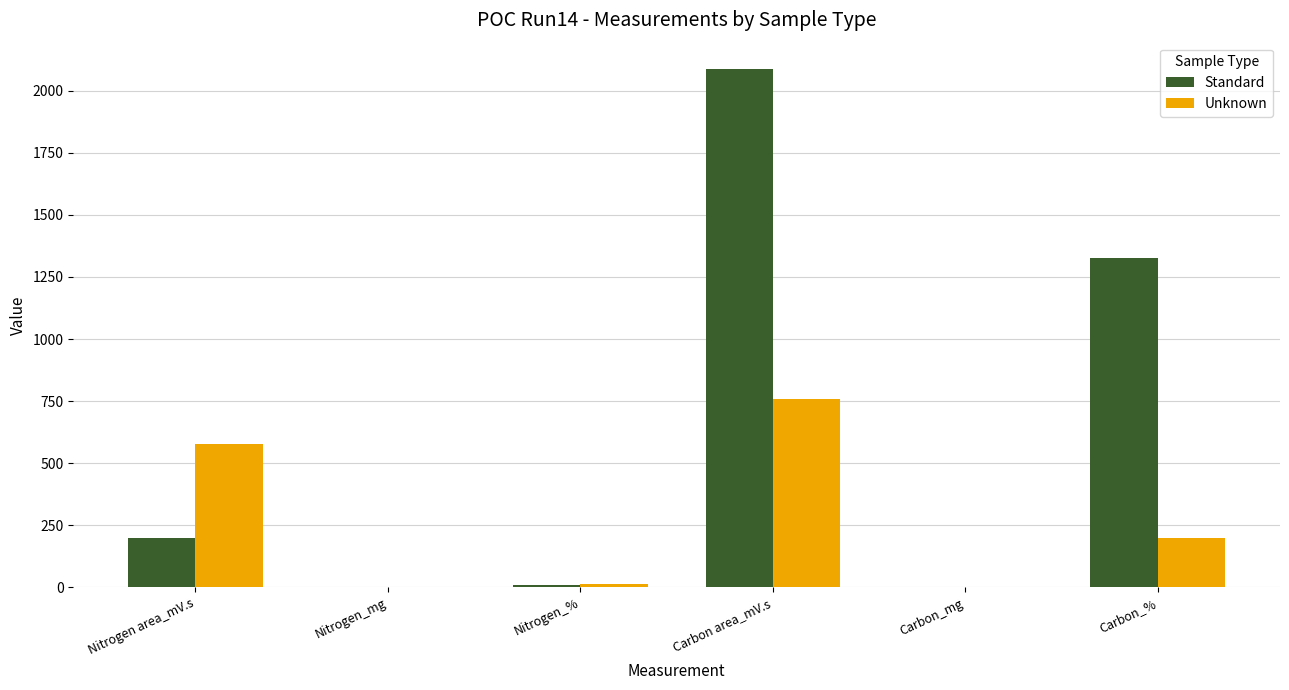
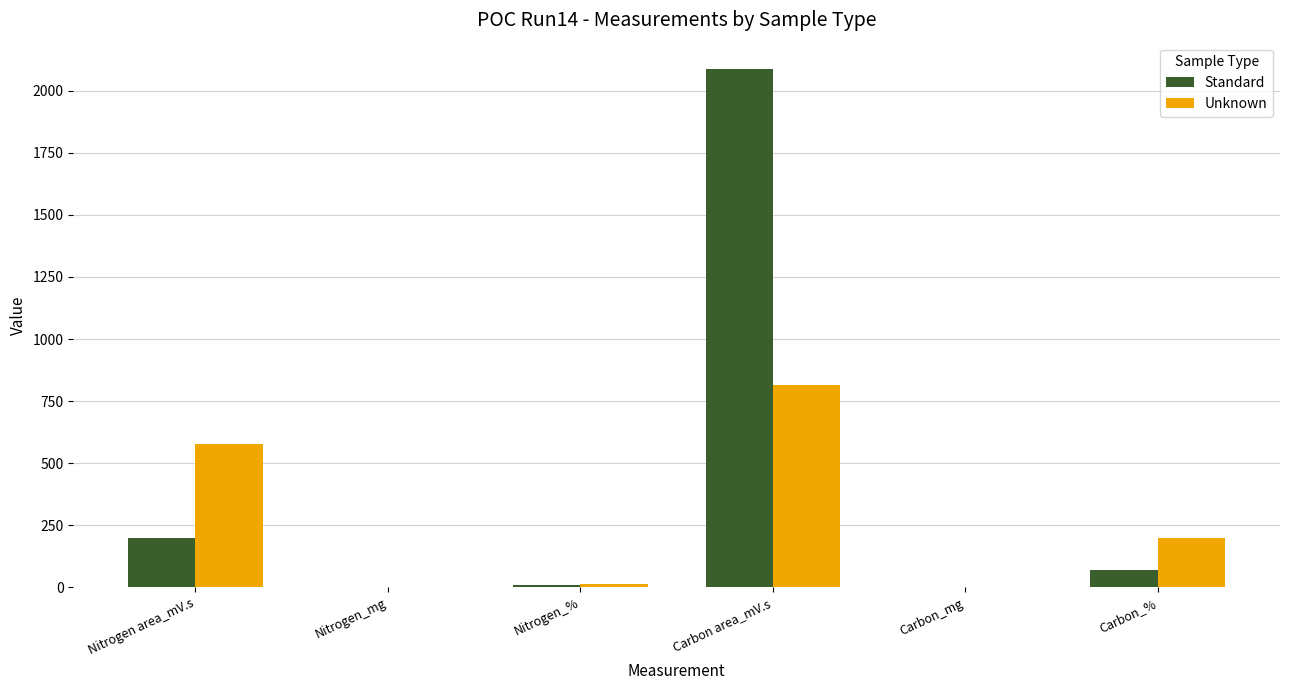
Unknown, Carbon area_mV.s: 760 -> 820
Standard, Carbon_%: 1330 -> 70
